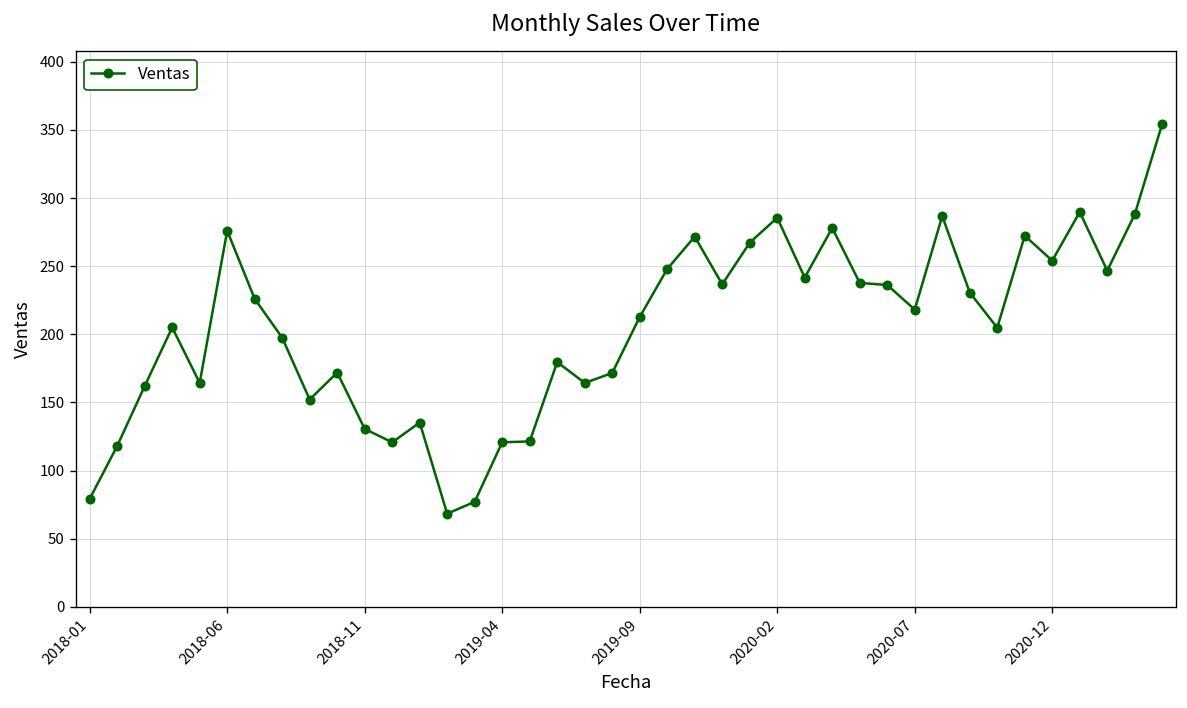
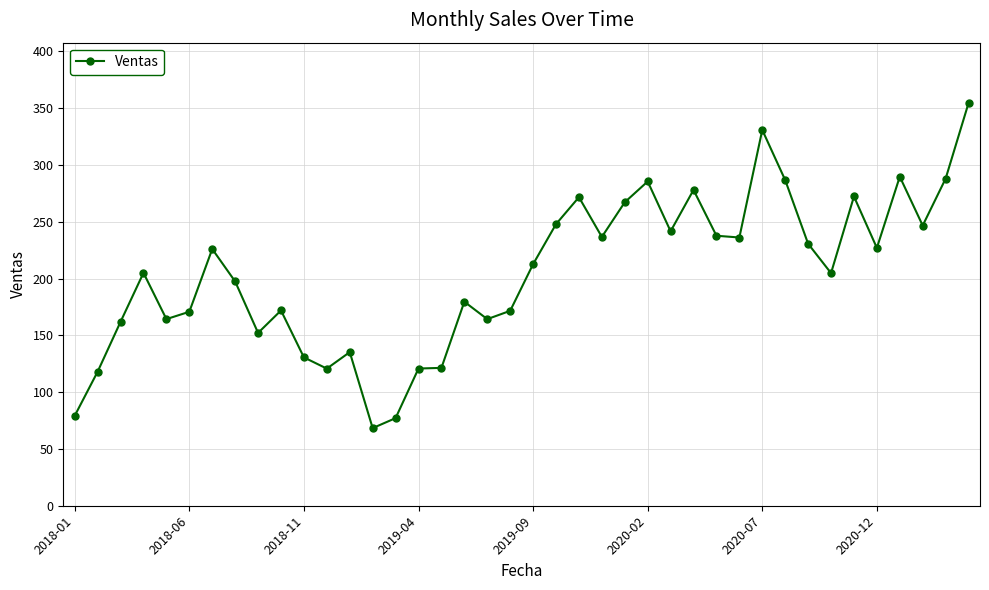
2018-06: 276 -> 171
2020-07: 218 -> 331
2020-12: 254 -> 227
